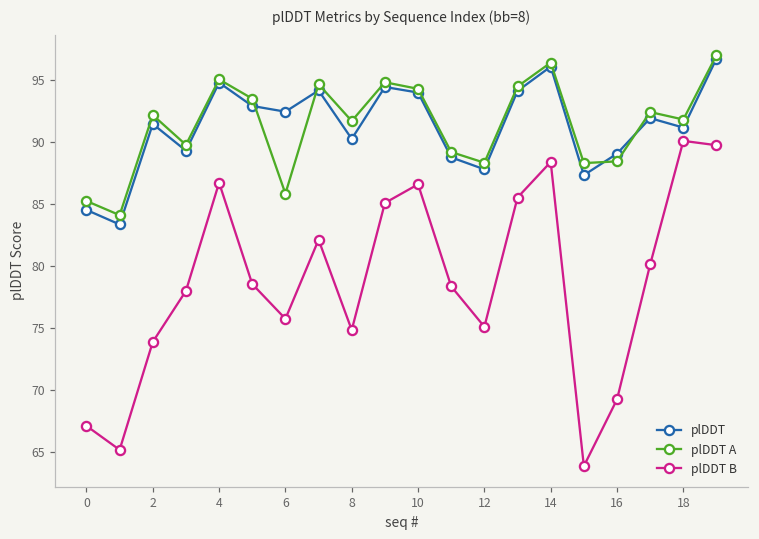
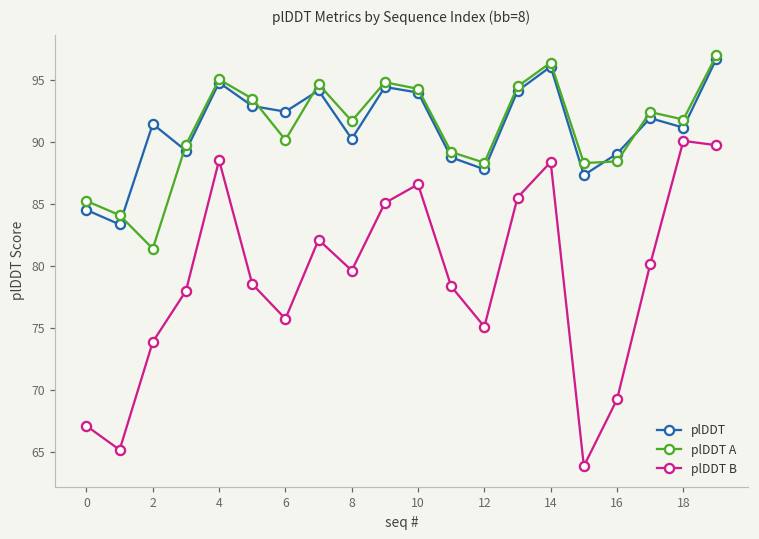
plDDT A, 2: 92.2 -> 81.4
plDDT B, 4: 86.7 -> 88.5
plDDT A, 6: 85.8 -> 90.2
plDDT B, 8: 74.8 -> 79.6
